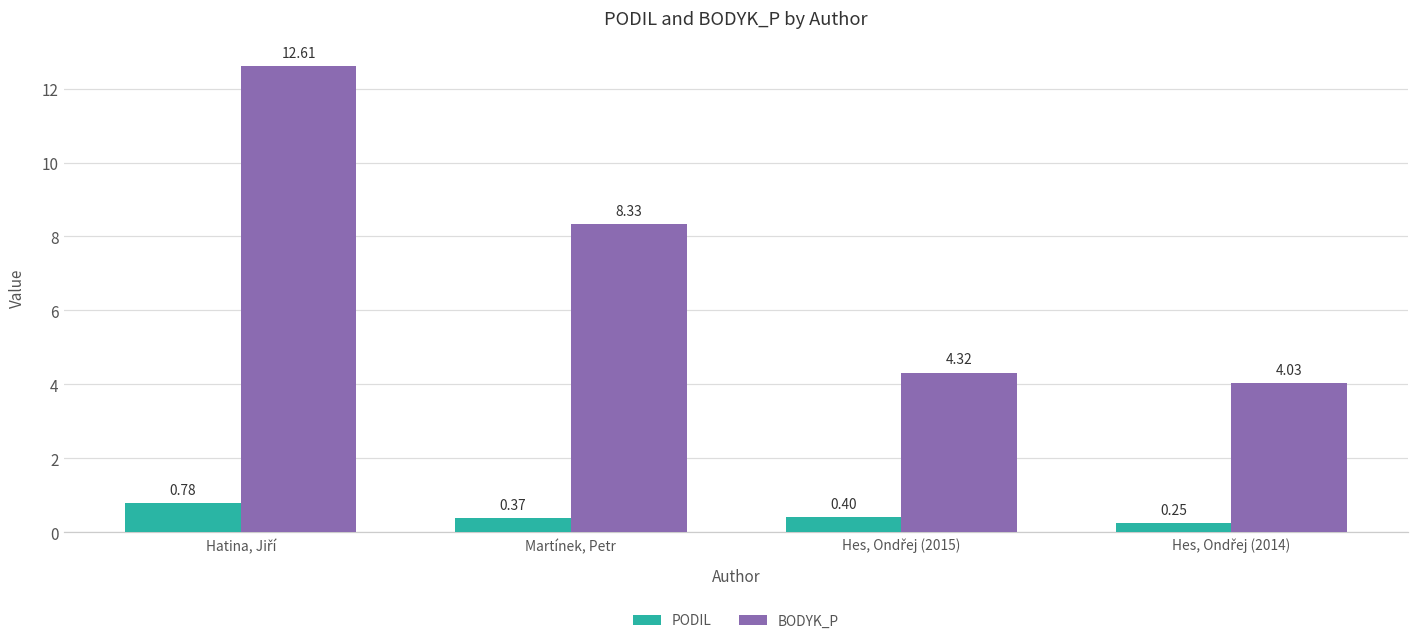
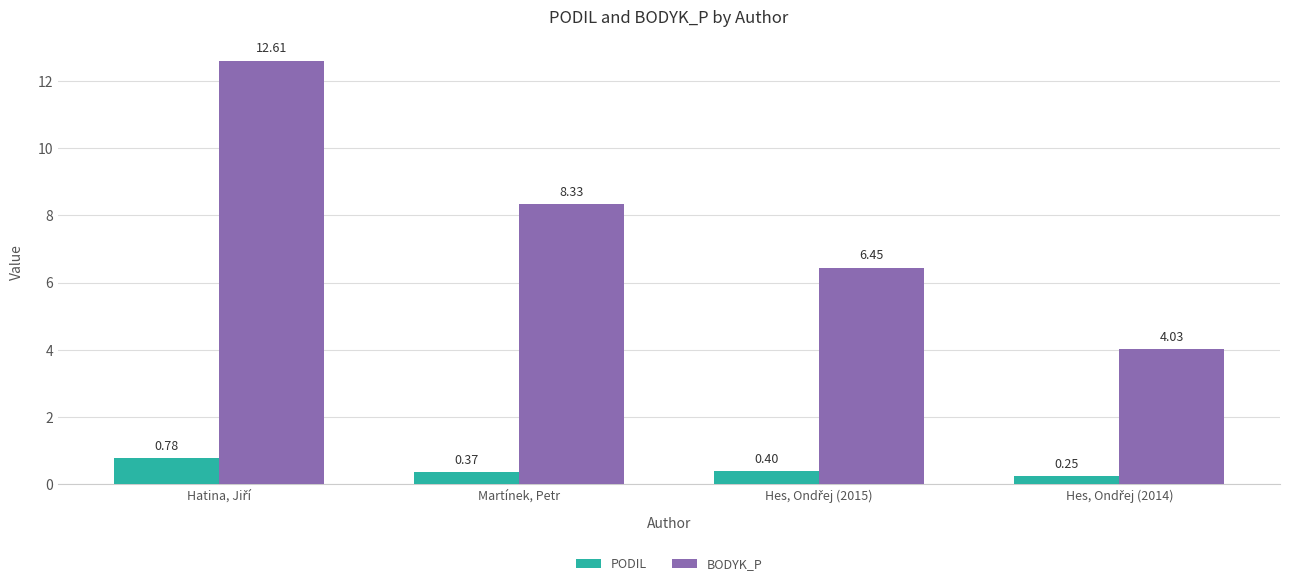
BODYK_P, Hes, Ondřej (2015): 4.32 -> 6.45
